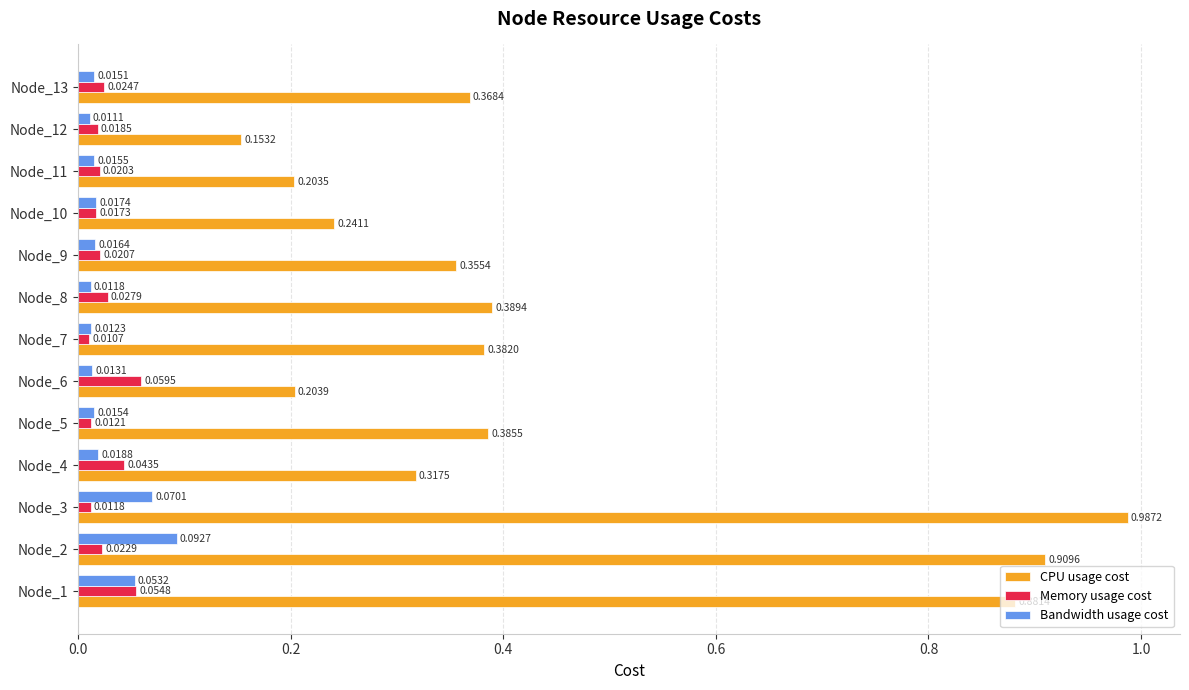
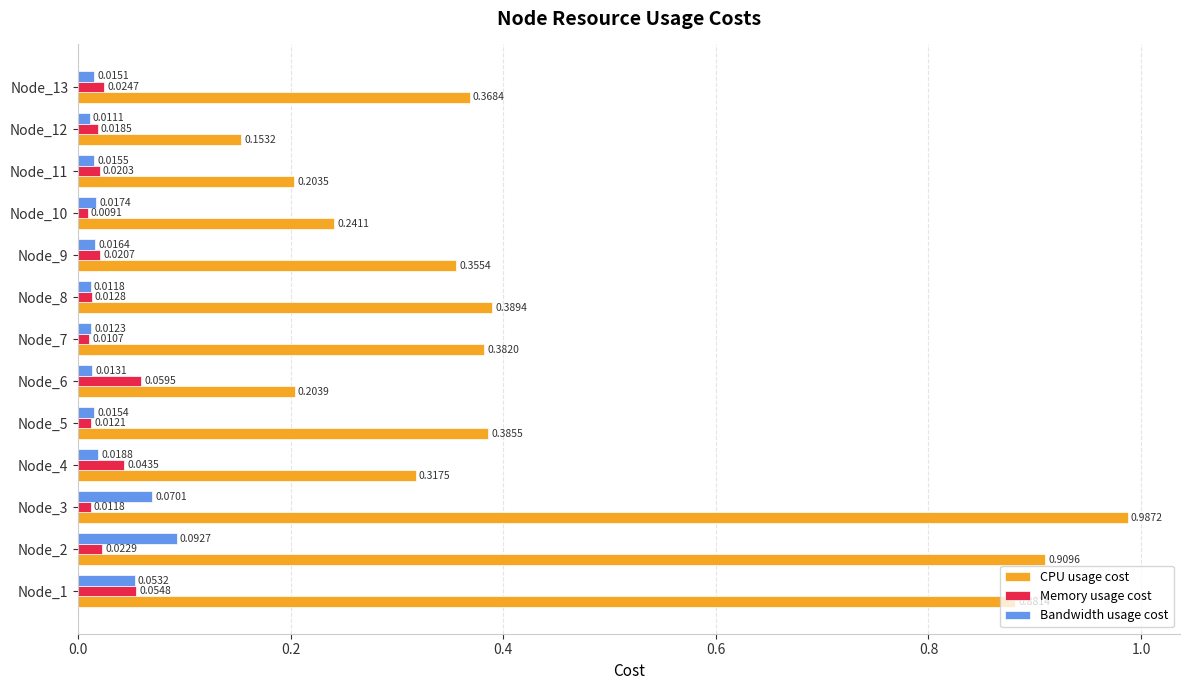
Memory usage cost, Node_10: 0.0173 -> 0.0091
Memory usage cost, Node_8: 0.0279 -> 0.0128
